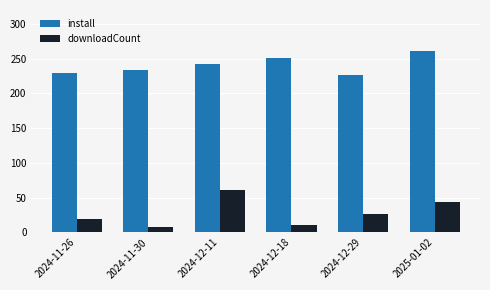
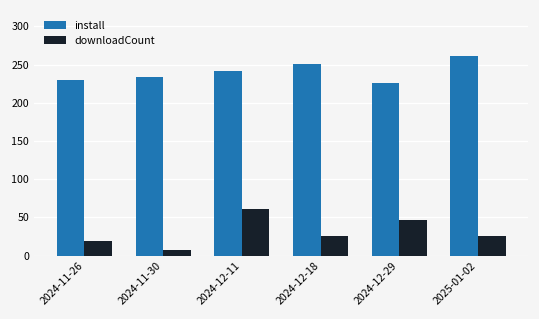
downloadCount, 2024-12-18: 10 -> 30
downloadCount, 2024-12-29: 30 -> 50
downloadCount, 2025-01-02: 40 -> 30
